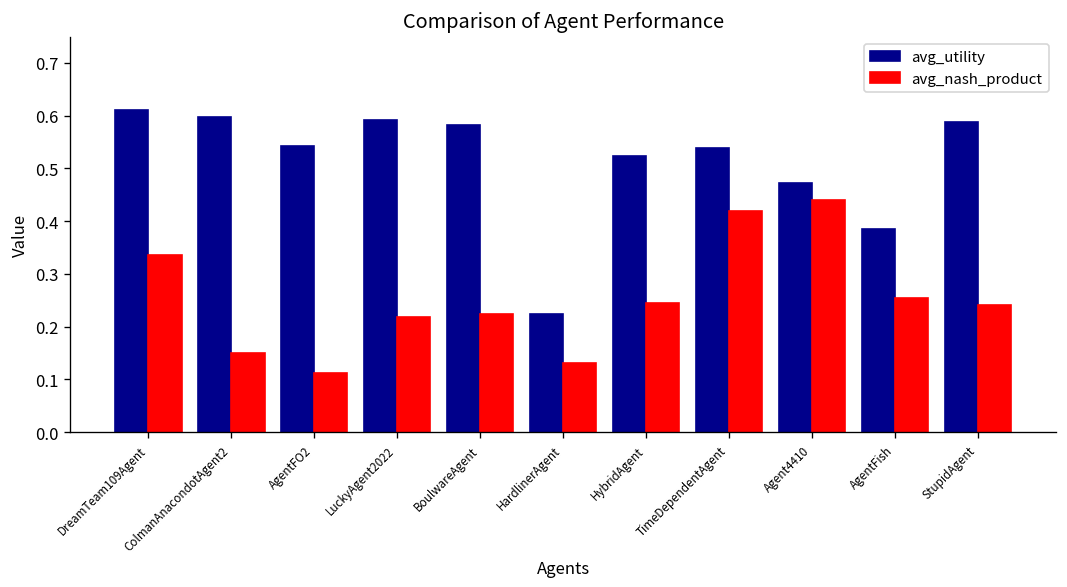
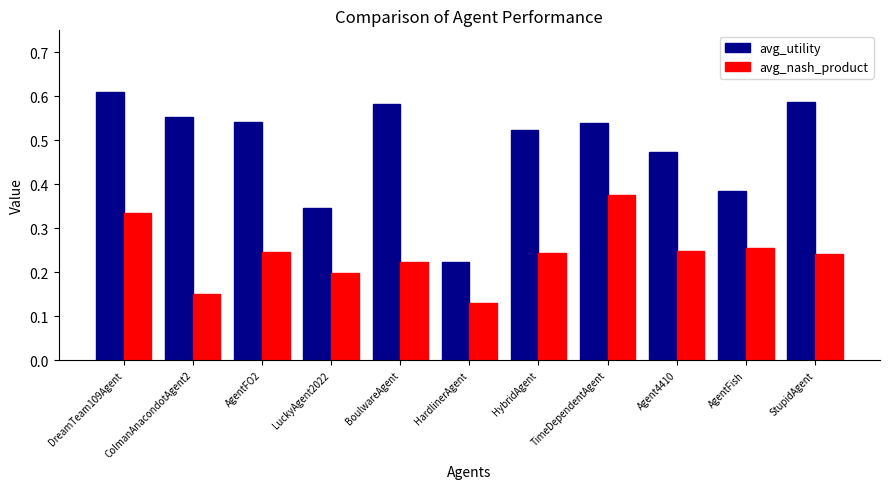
avg_utility, ColmanAnacondotAgent2: 0.60 -> 0.55
avg_nash_product, AgentFO2: 0.11 -> 0.25
avg_utility, LuckyAgent2022: 0.59 -> 0.35
avg_nash_product, LuckyAgent2022: 0.22 -> 0.20
avg_nash_product, TimeDependentAgent: 0.42 -> 0.37
avg_nash_product, Agent4410: 0.44 -> 0.25
